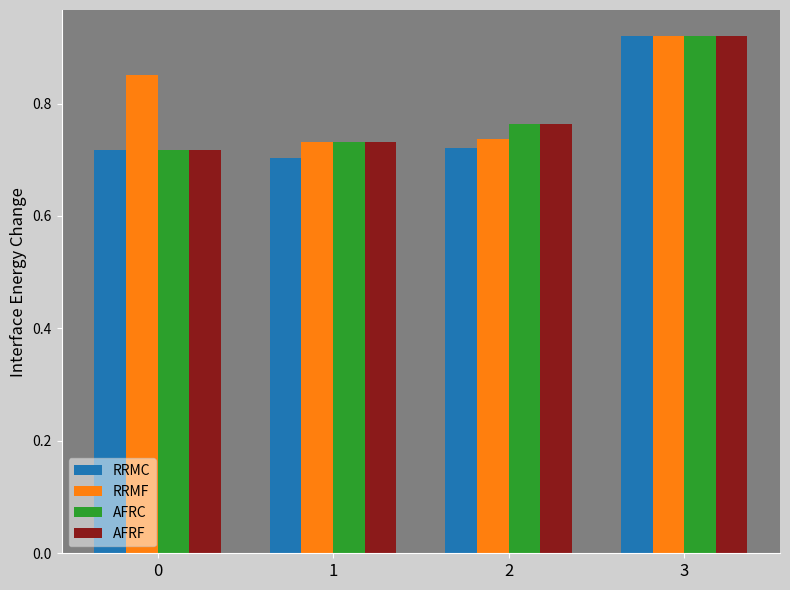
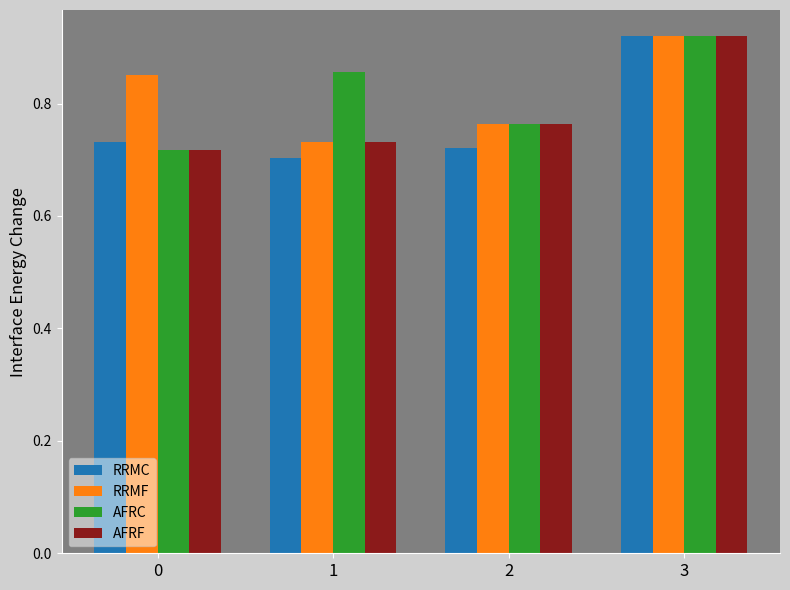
RRMC, 0: 0.72 -> 0.73
AFRC, 1: 0.73 -> 0.86
RRMF, 2: 0.74 -> 0.76
